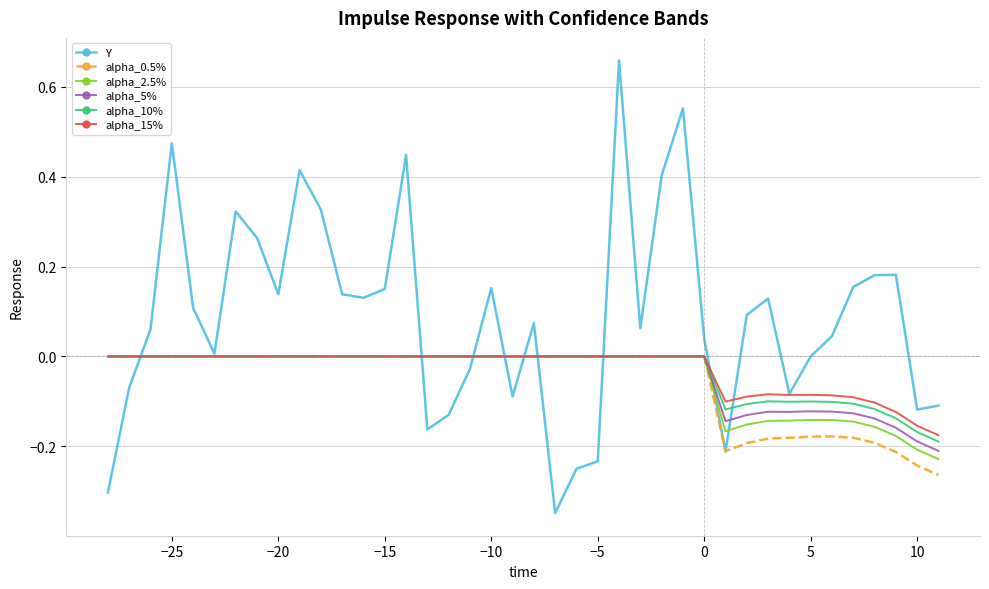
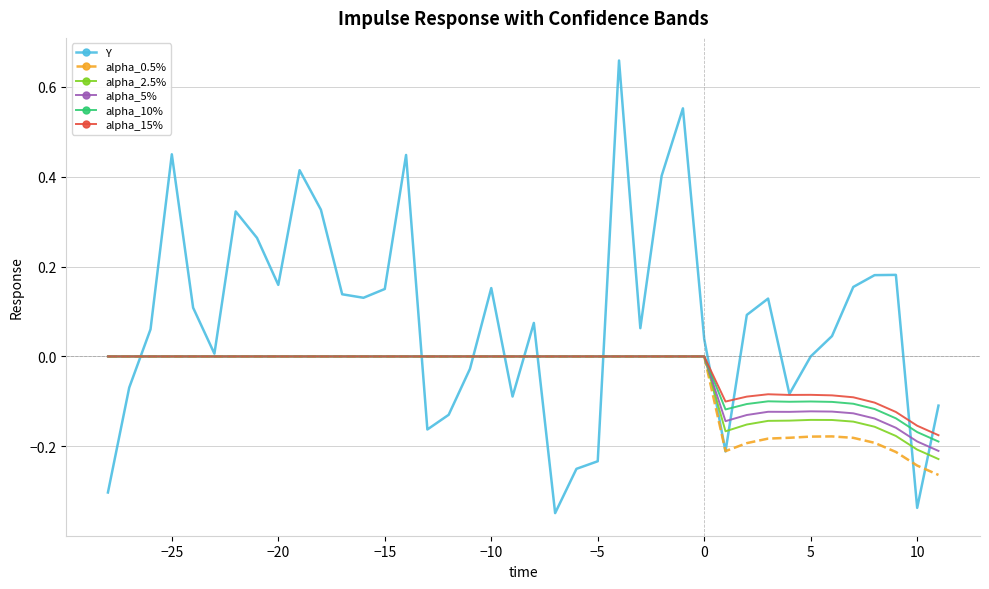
Y, −25: 0.47 -> 0.45
Y, −20: 0.14 -> 0.16
Y, 10: -0.12 -> -0.34
